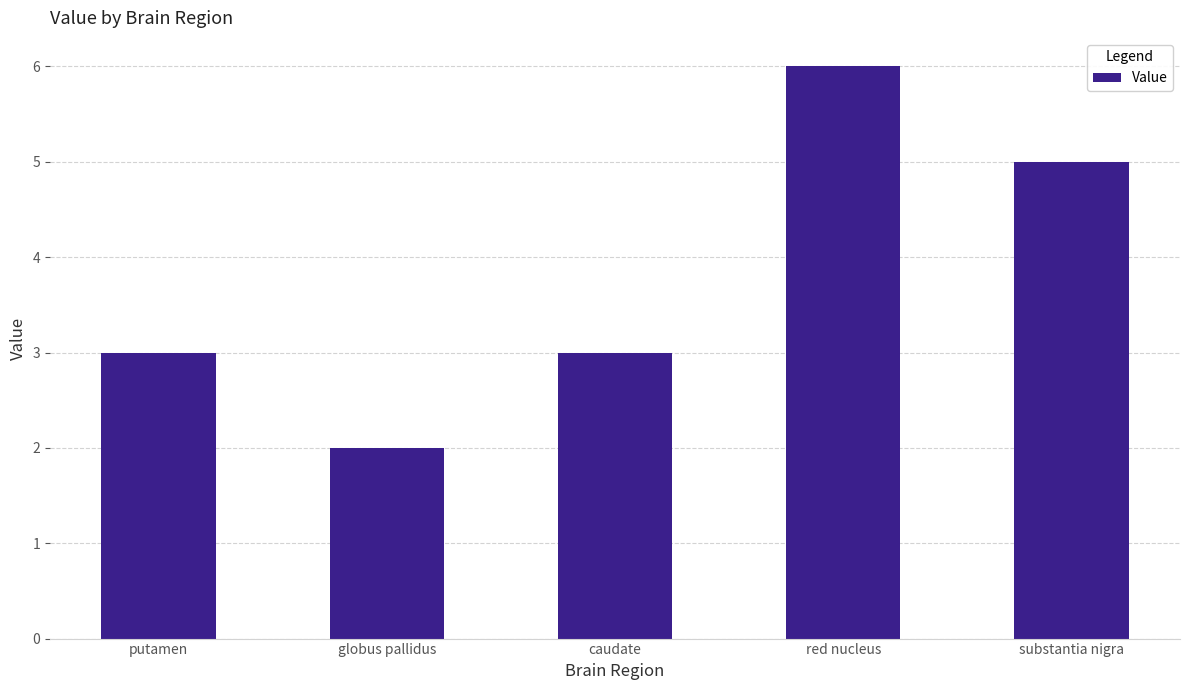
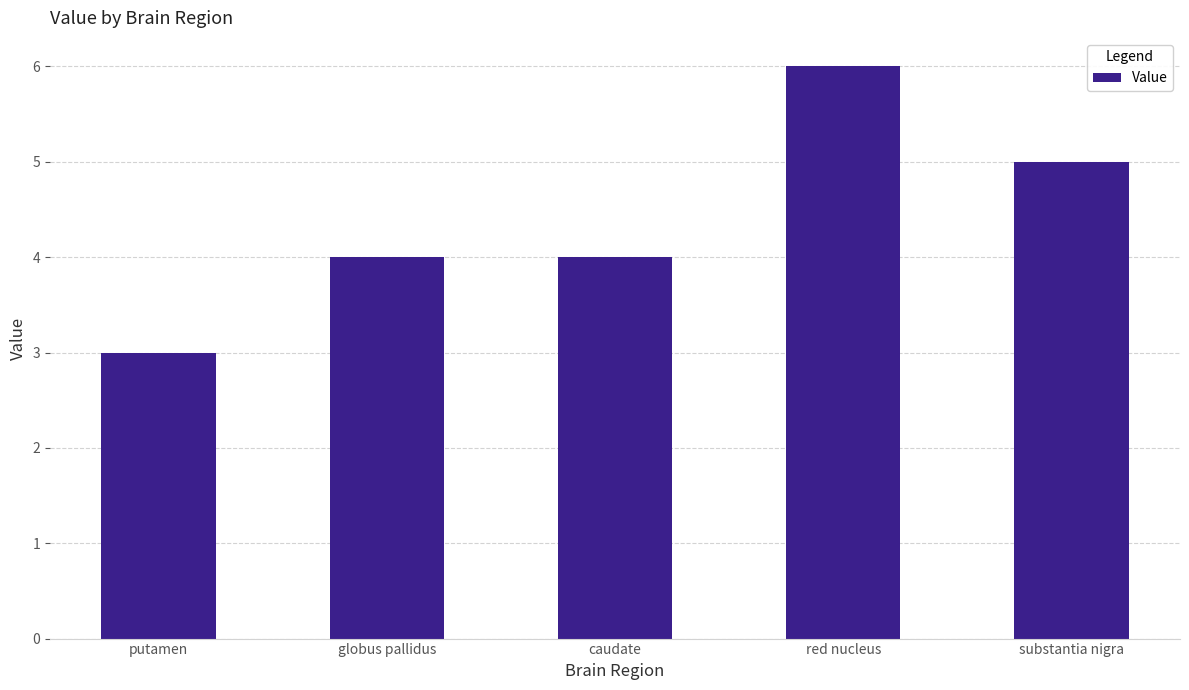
globus pallidus: 2 -> 4
caudate: 3 -> 4
